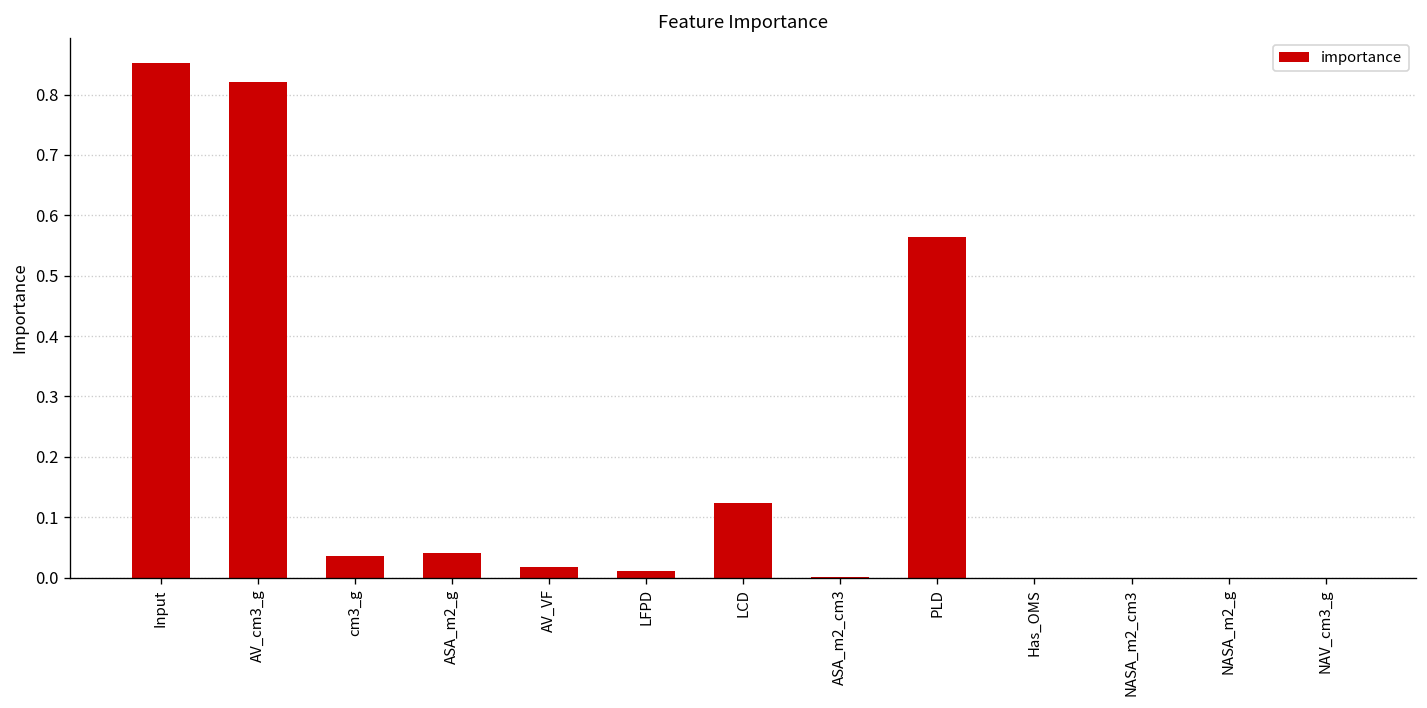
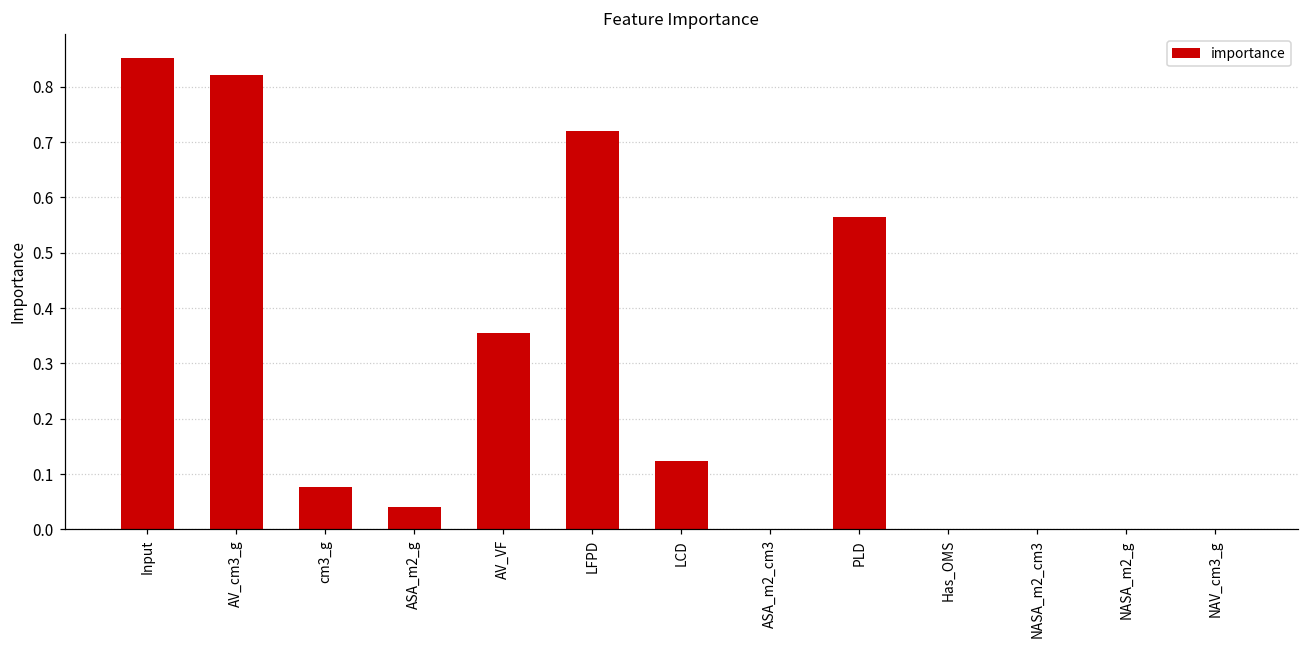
cm3_g: 0.04 -> 0.08
AV_VF: 0.02 -> 0.36
LFPD: 0.01 -> 0.72
